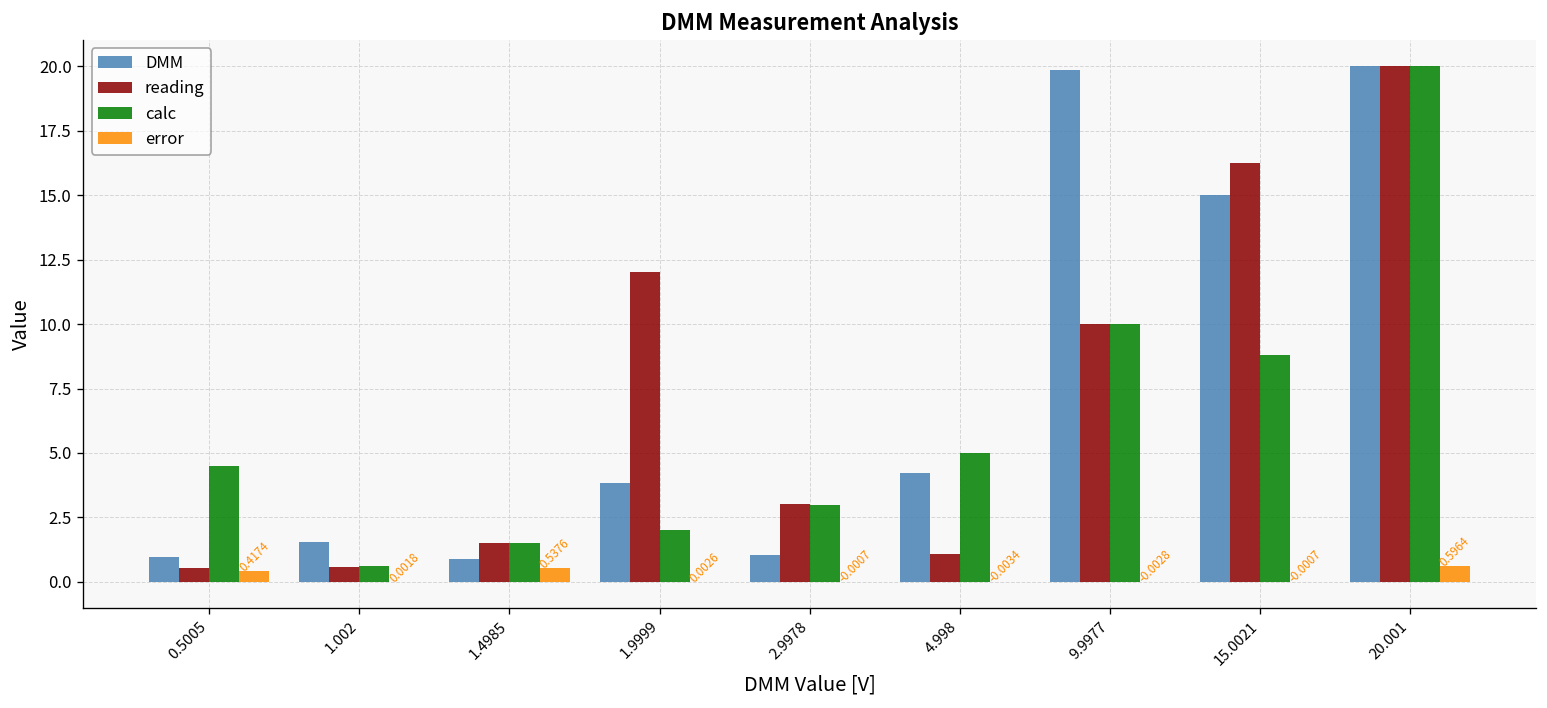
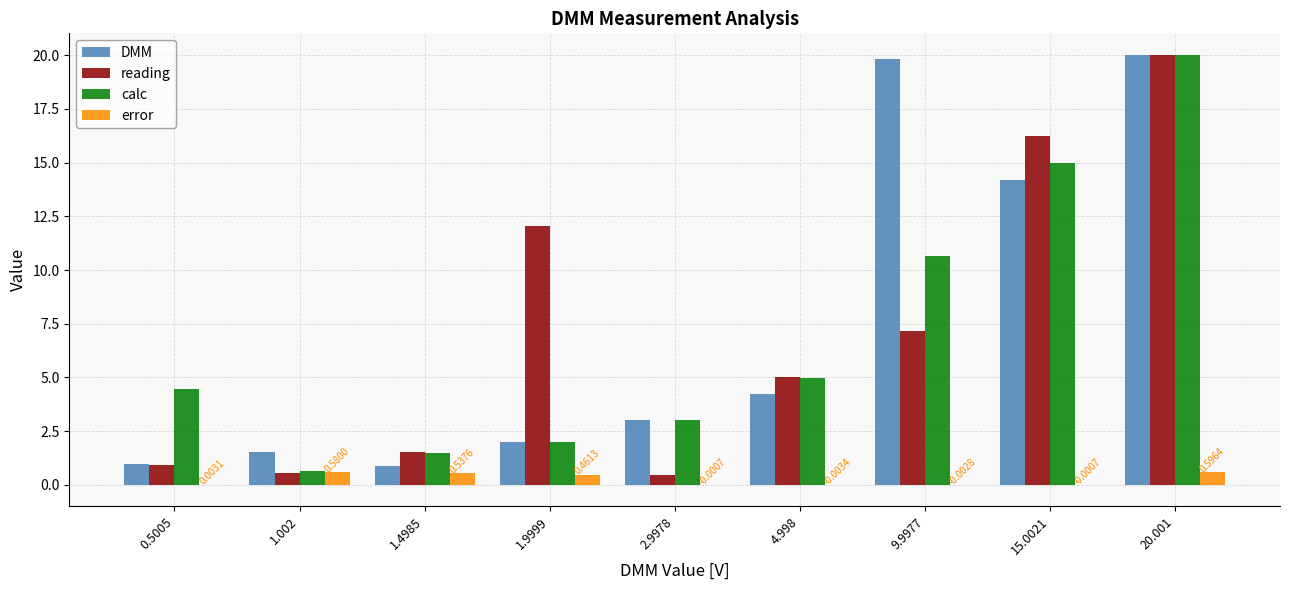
reading, 0.5005: 0.5 -> 0.9
error, 0.5005: 0.4174 -> 0.0031
error, 1.002: 0.0018 -> 0.5800
DMM, 1.9999: 3.8 -> 2.0
error, 1.9999: 0.0026 -> 0.4613
DMM, 2.9978: 1.0 -> 3.0
reading, 2.9978: 3.0 -> 0.5
reading, 4.998: 1.1 -> 5.0
reading, 9.9977: 10.0 -> 7.2
calc, 9.9977: 10.0 -> 10.7
DMM, 15.0021: 15.0 -> 14.2
calc, 15.0021: 8.8 -> 15.0
